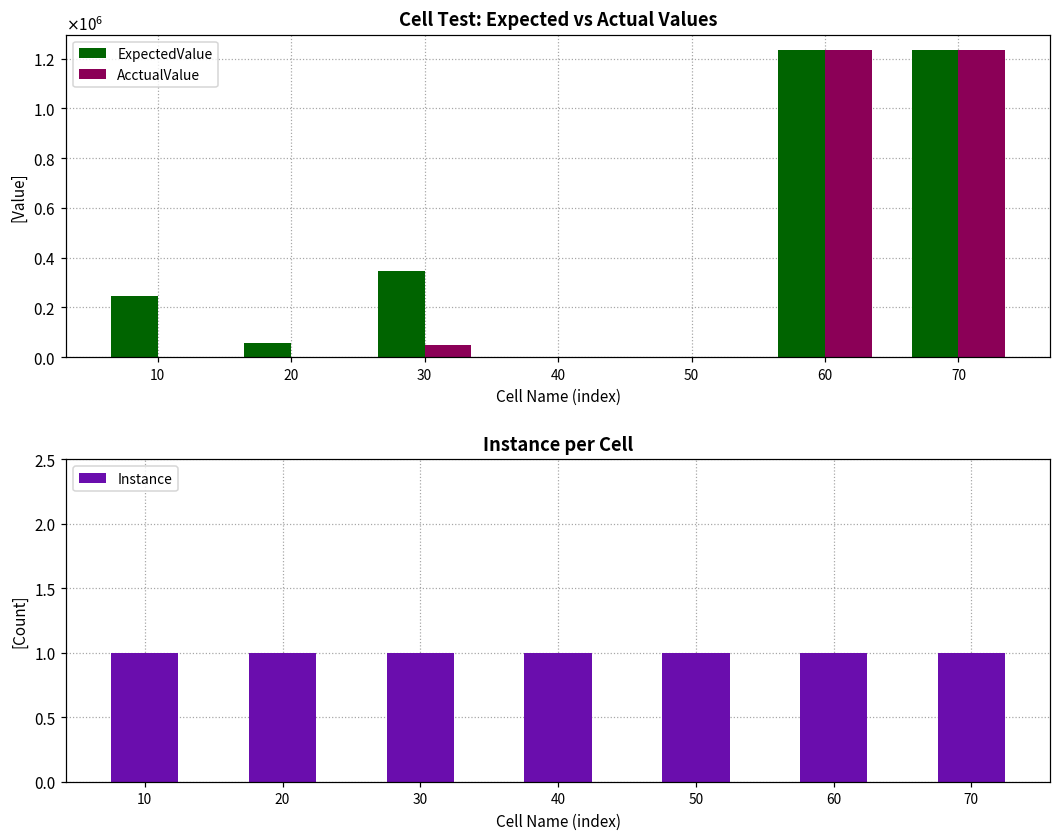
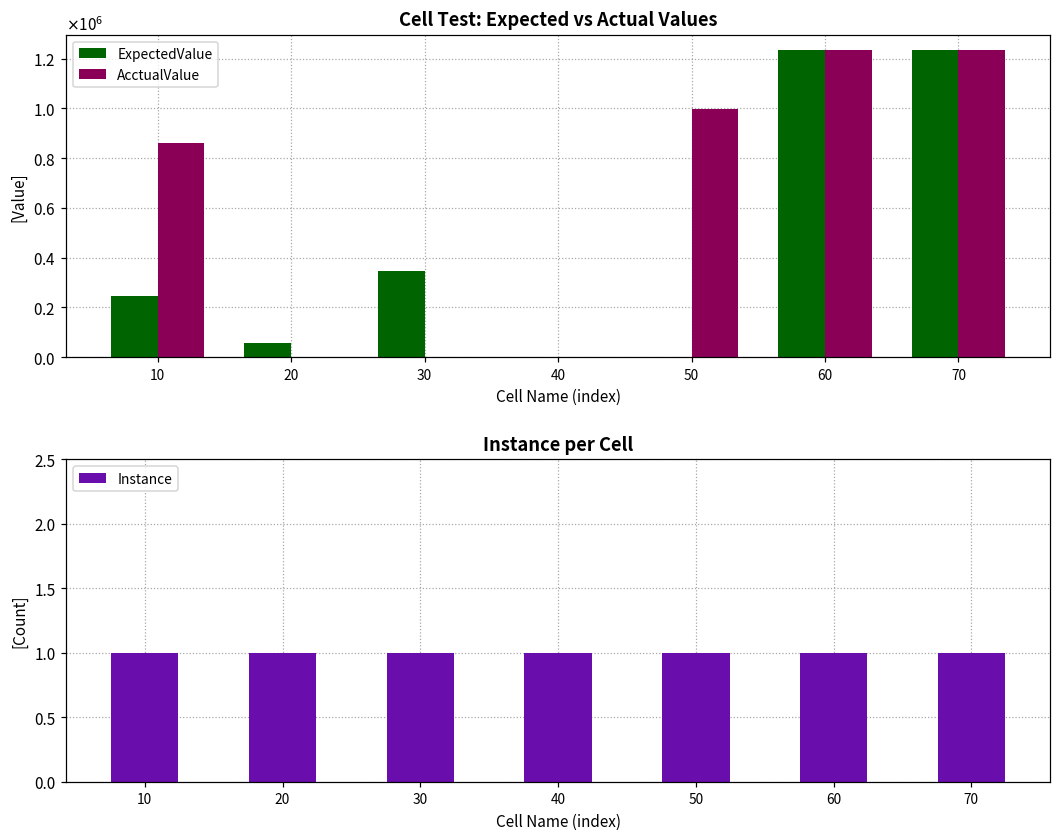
Cell Test: Expected vs Actual Values, AcctualValue, 10: 0 -> 860000
Cell Test: Expected vs Actual Values, AcctualValue, 30: 50000 -> 0
Cell Test: Expected vs Actual Values, AcctualValue, 50: 0 -> 1000000
